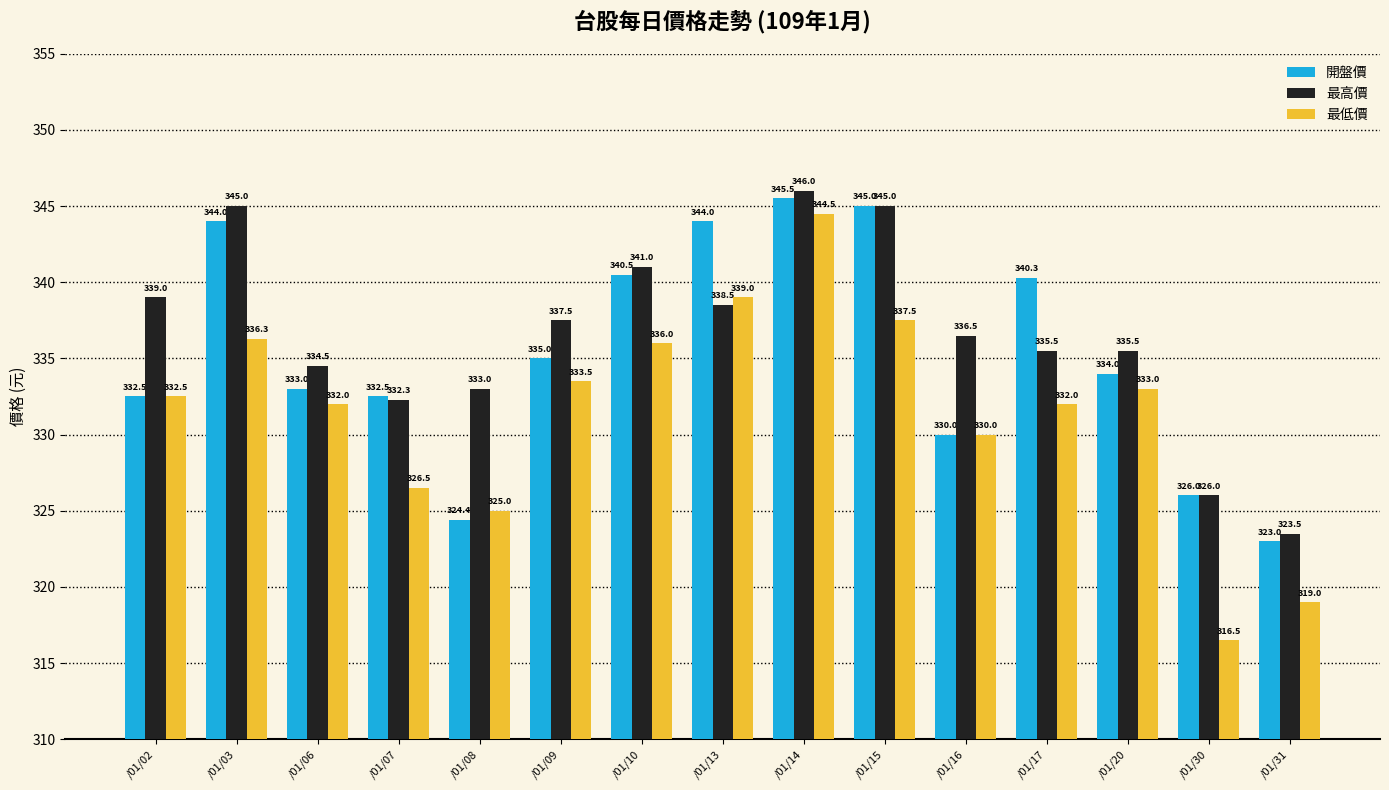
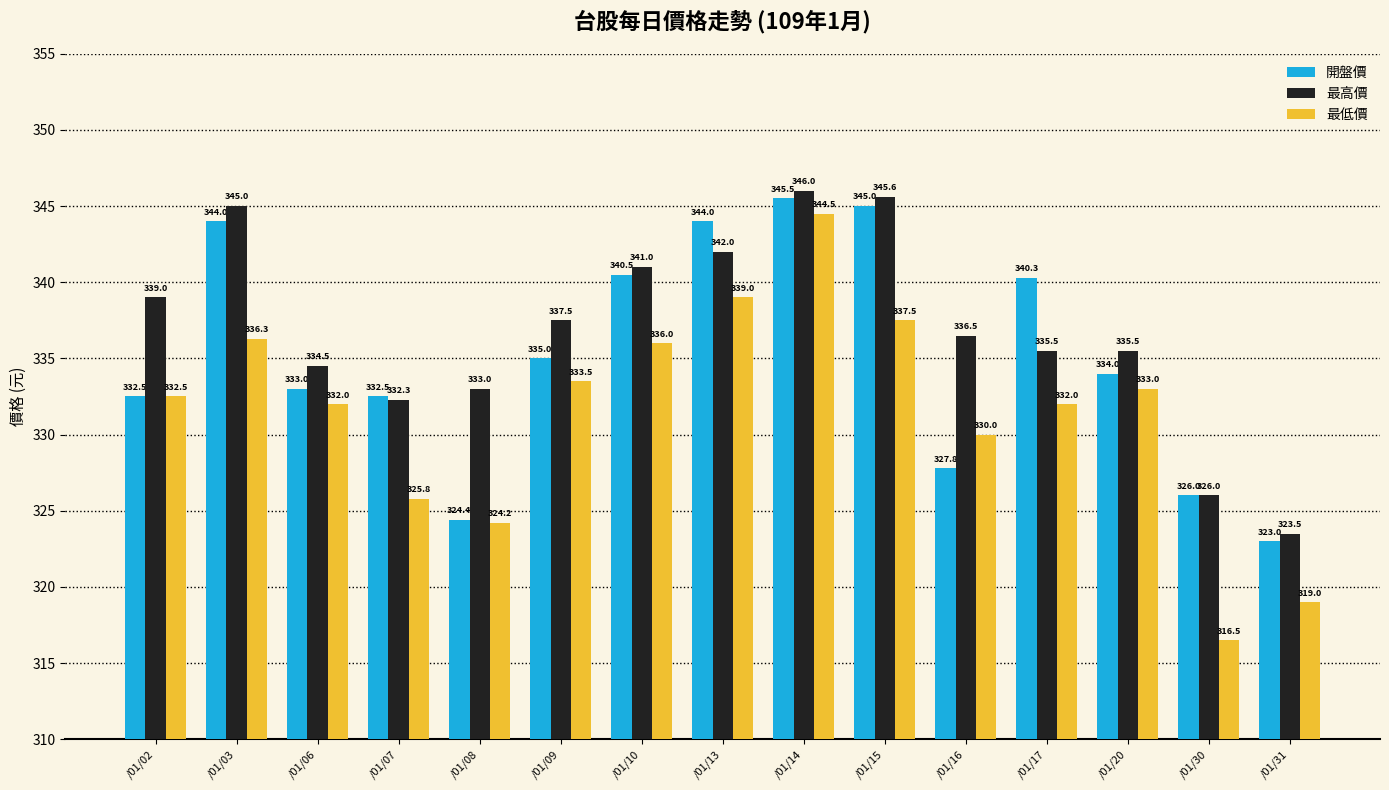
最低價, /01/07: 326.5 -> 325.8
最低價, /01/08: 325.0 -> 324.2
最高價, /01/13: 338.5 -> 342.0
最高價, /01/15: 345.0 -> 345.6
開盤價, /01/16: 330.0 -> 327.8
